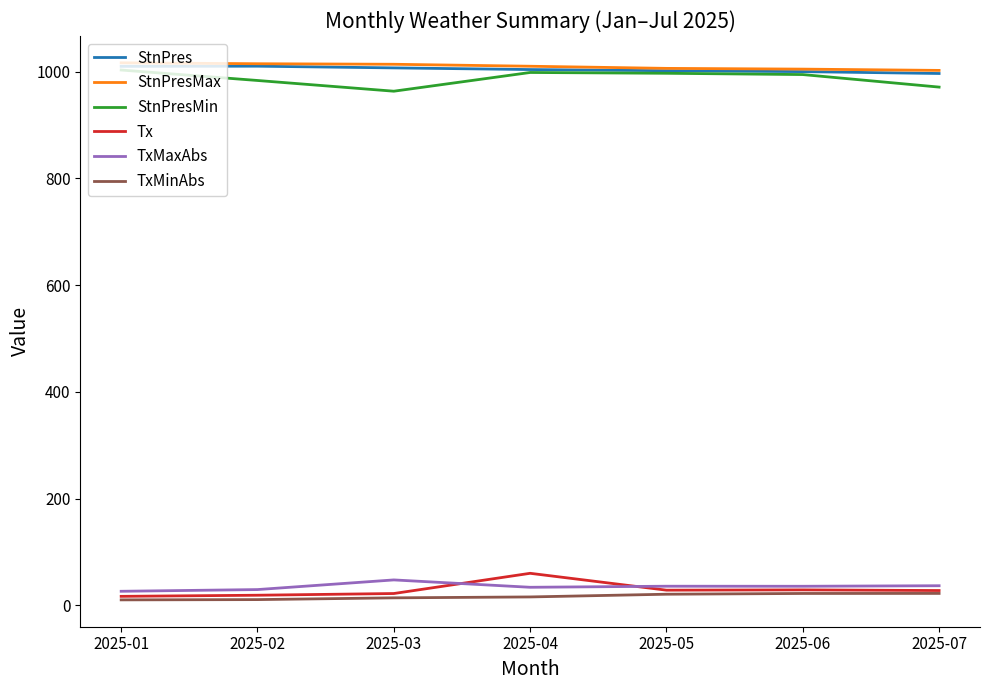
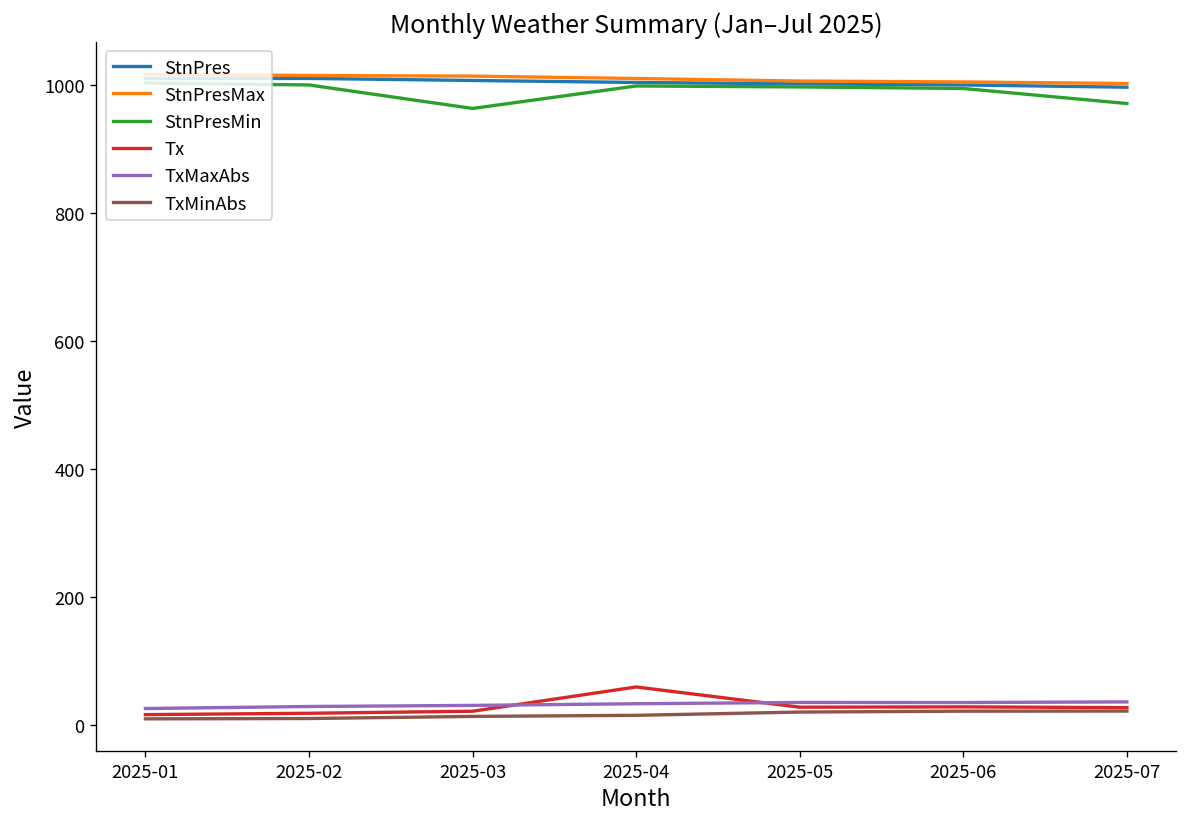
StnPresMin, 2025-02: 980 -> 1000
TxMaxAbs, 2025-03: 50 -> 30
